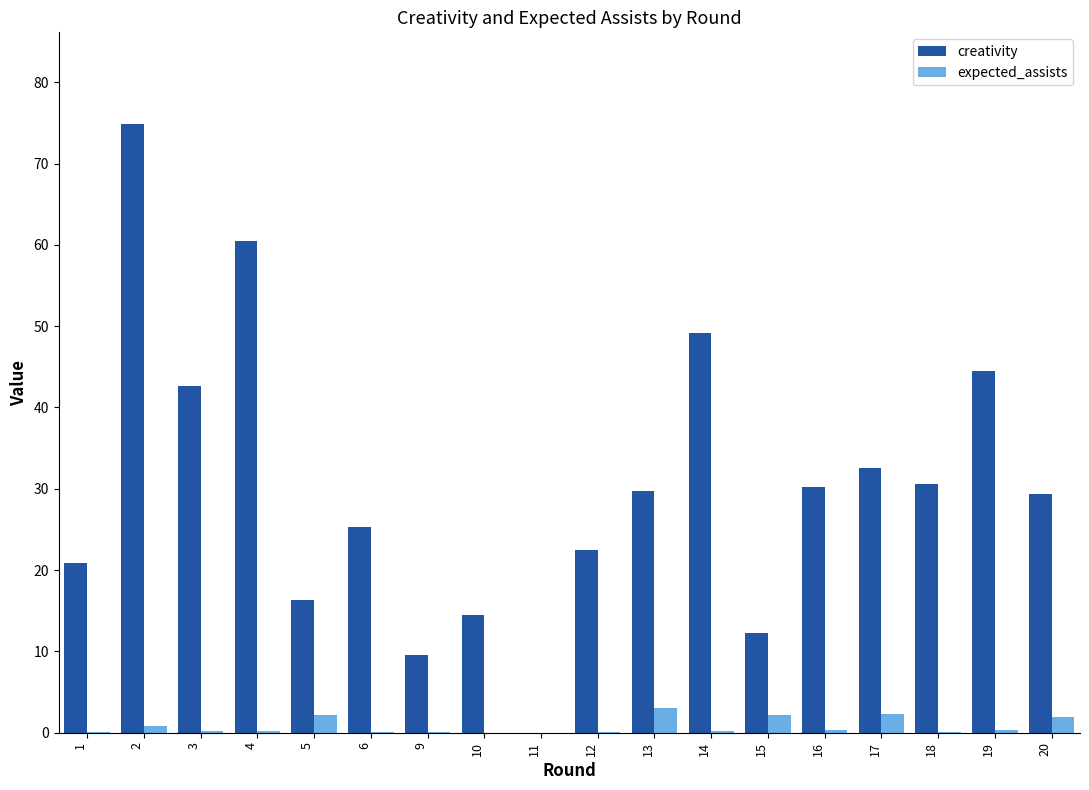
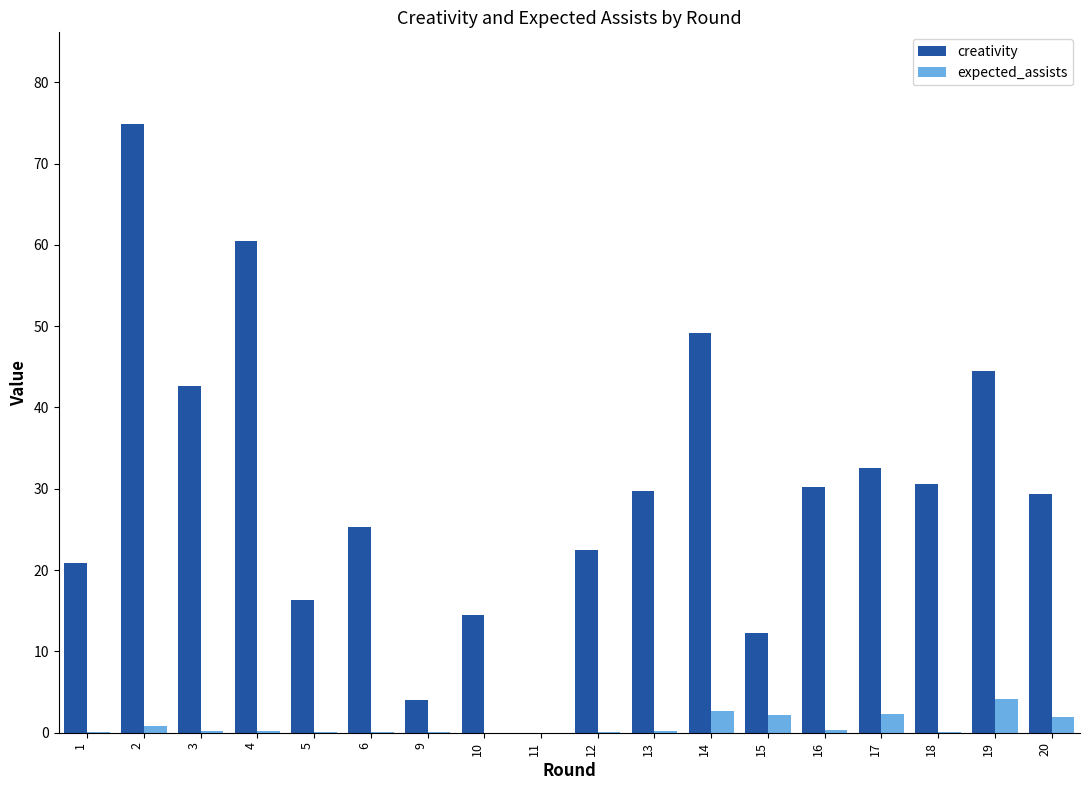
expected_assists, 5: 2 -> 0
creativity, 9: 10 -> 4
expected_assists, 13: 3 -> 0
expected_assists, 14: 0 -> 3
expected_assists, 19: 0 -> 4
